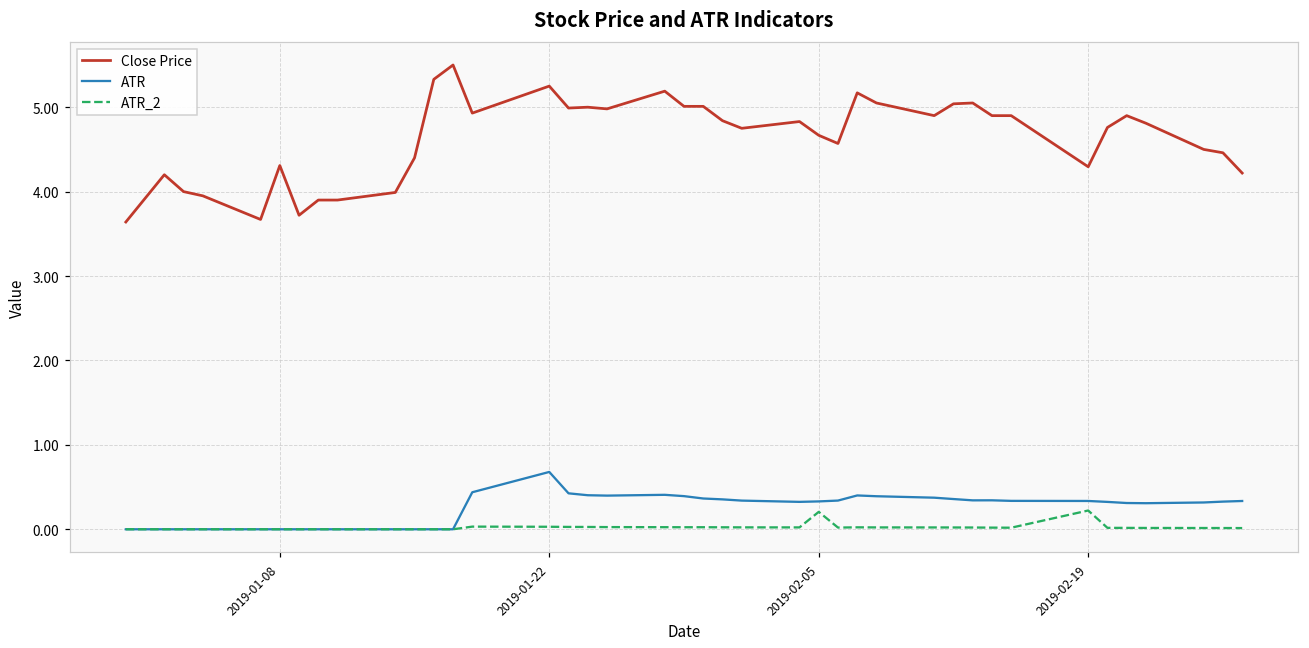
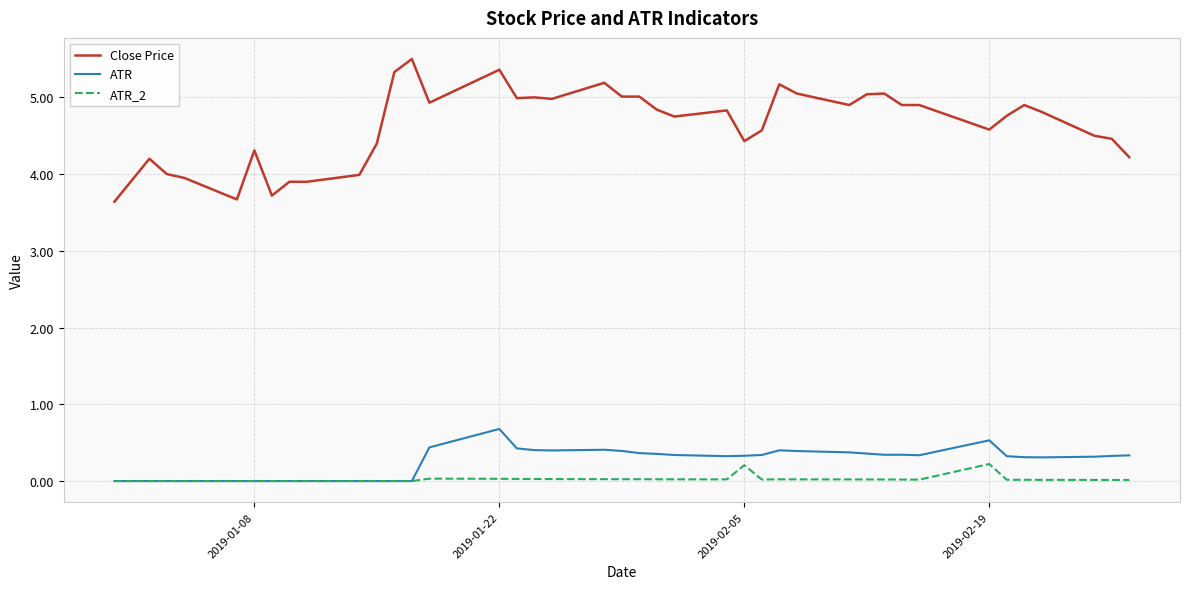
Close Price, 2019-01-22: 5.3 -> 5.4
Close Price, 2019-02-05: 4.7 -> 4.4
Close Price, 2019-02-19: 4.3 -> 4.6
ATR, 2019-02-19: 0.3 -> 0.5
